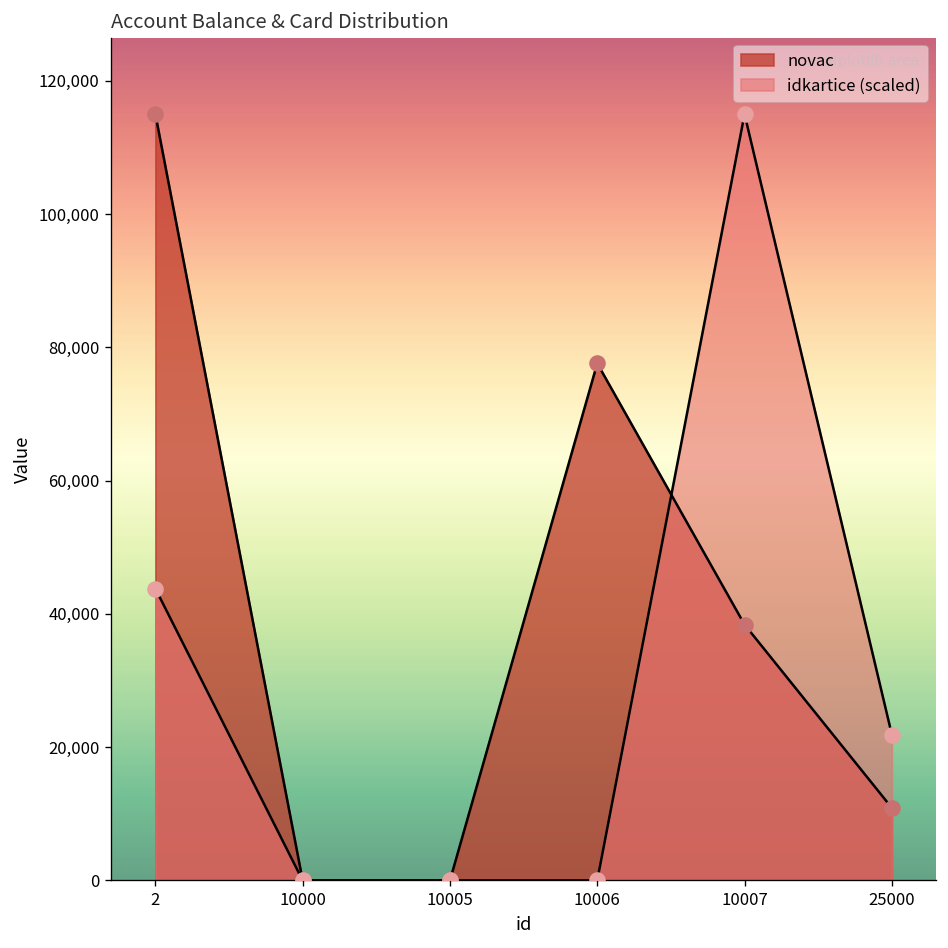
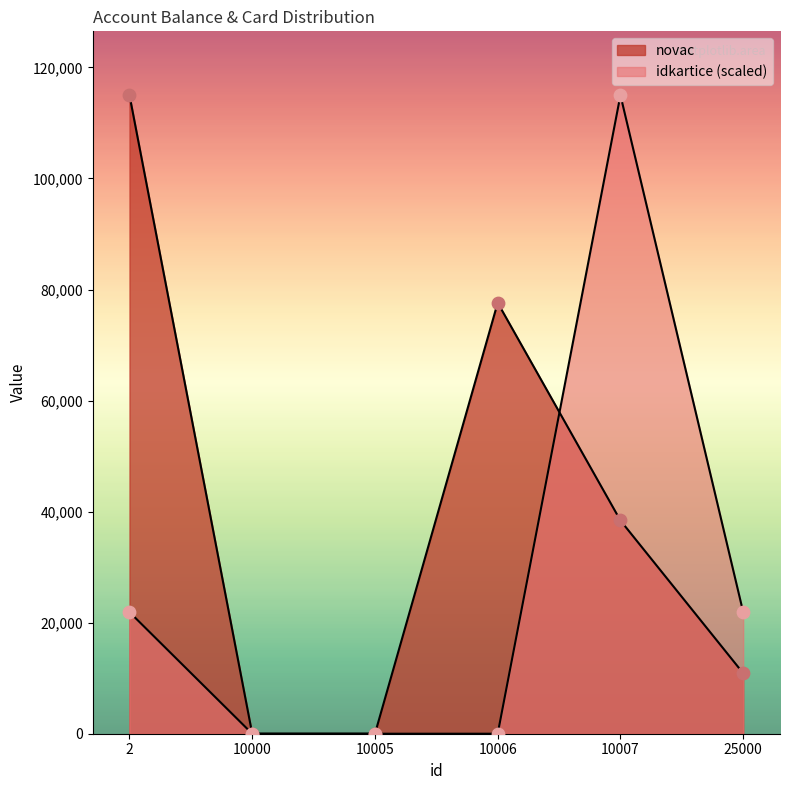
idkartice (scaled), 2: 44,000 -> 22,000
